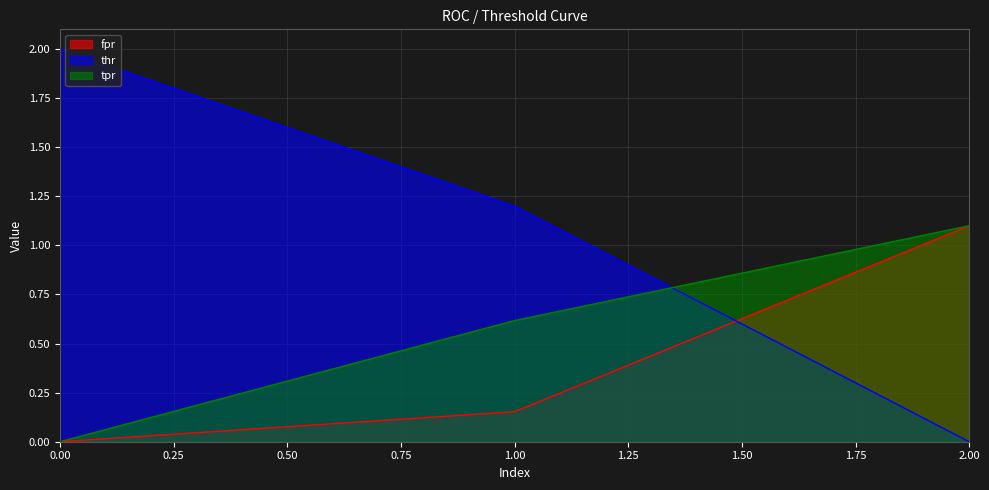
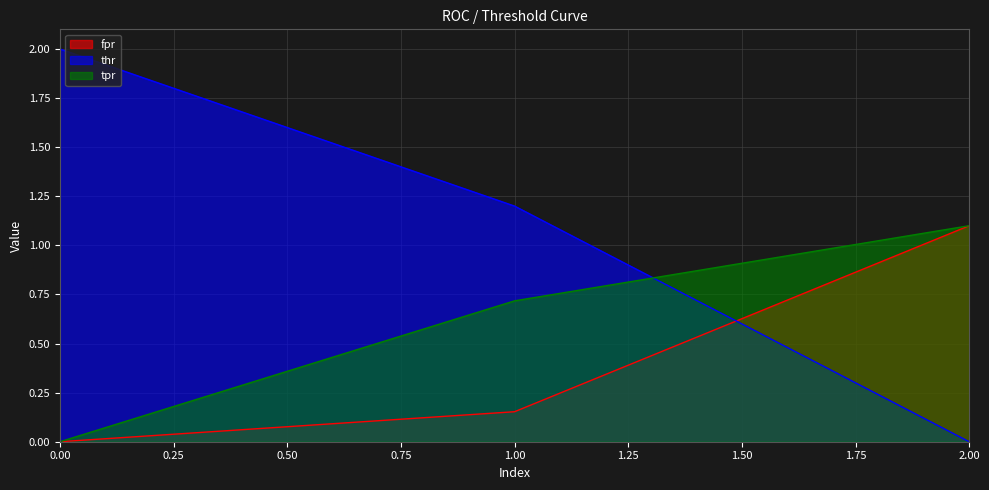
tpr, 1.00: 0.62 -> 0.72
